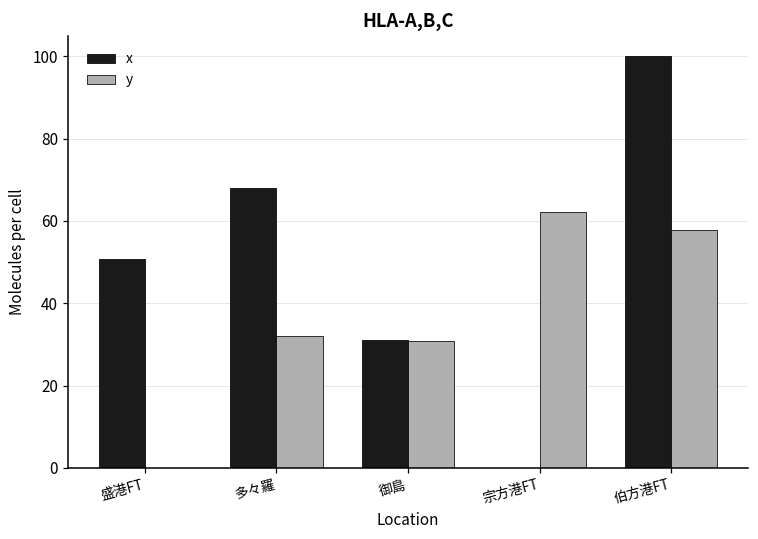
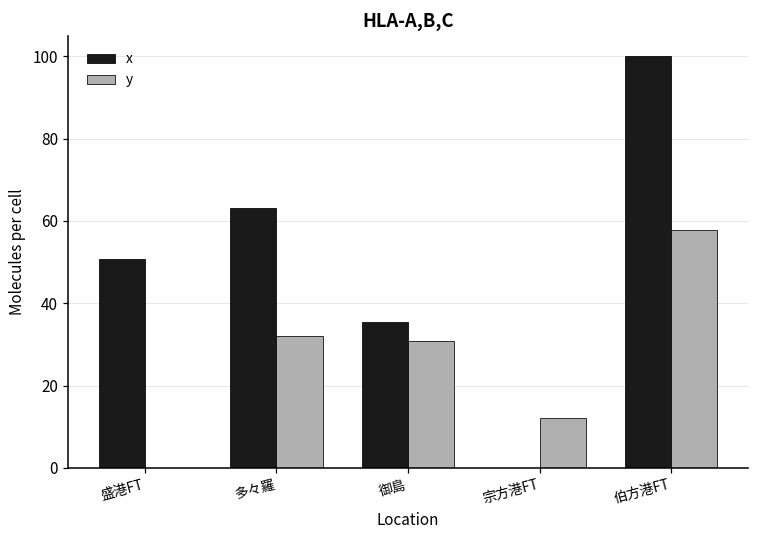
x, 多々羅: 68 -> 63
x, 御島: 31 -> 35
y, 宗方港FT: 62 -> 12
